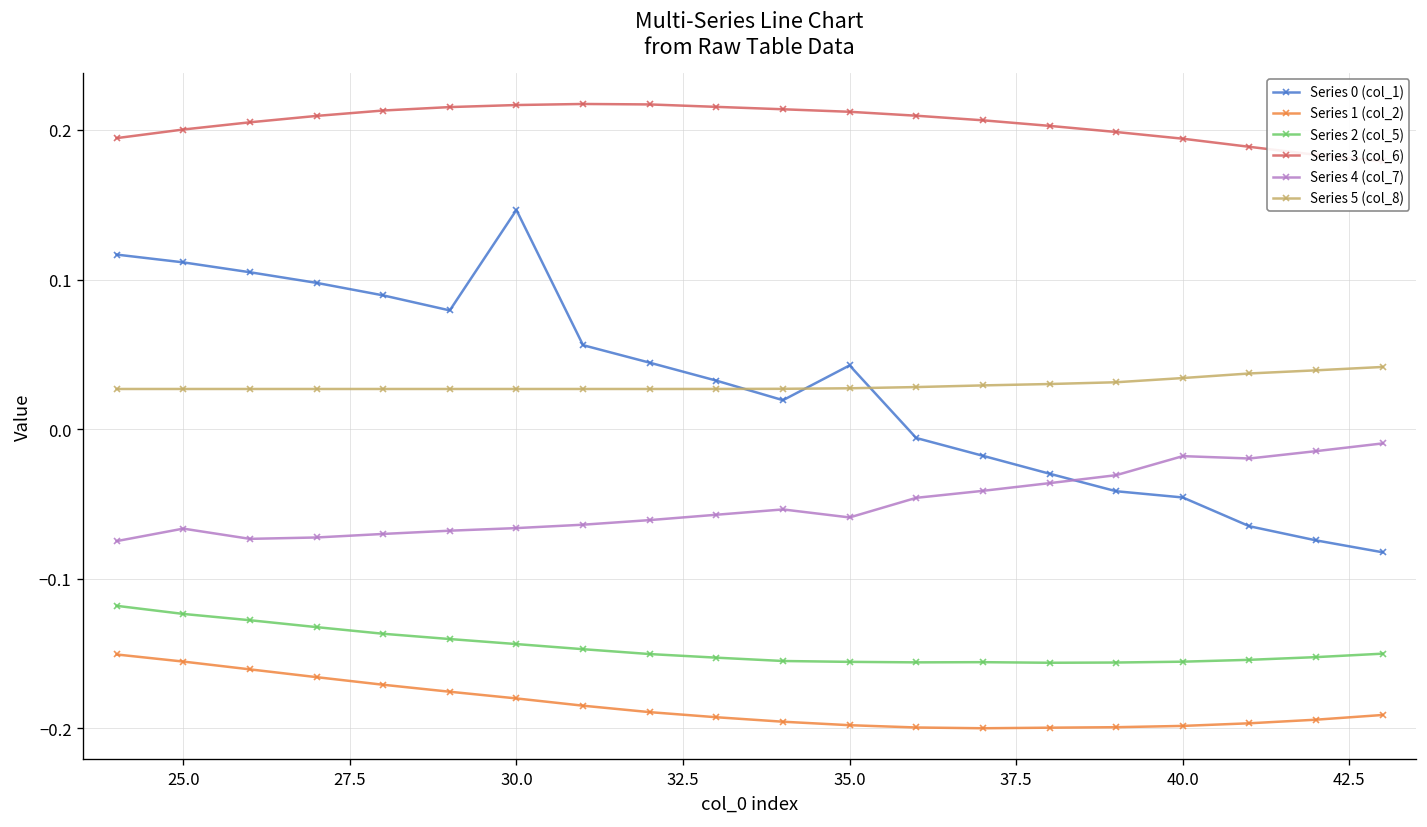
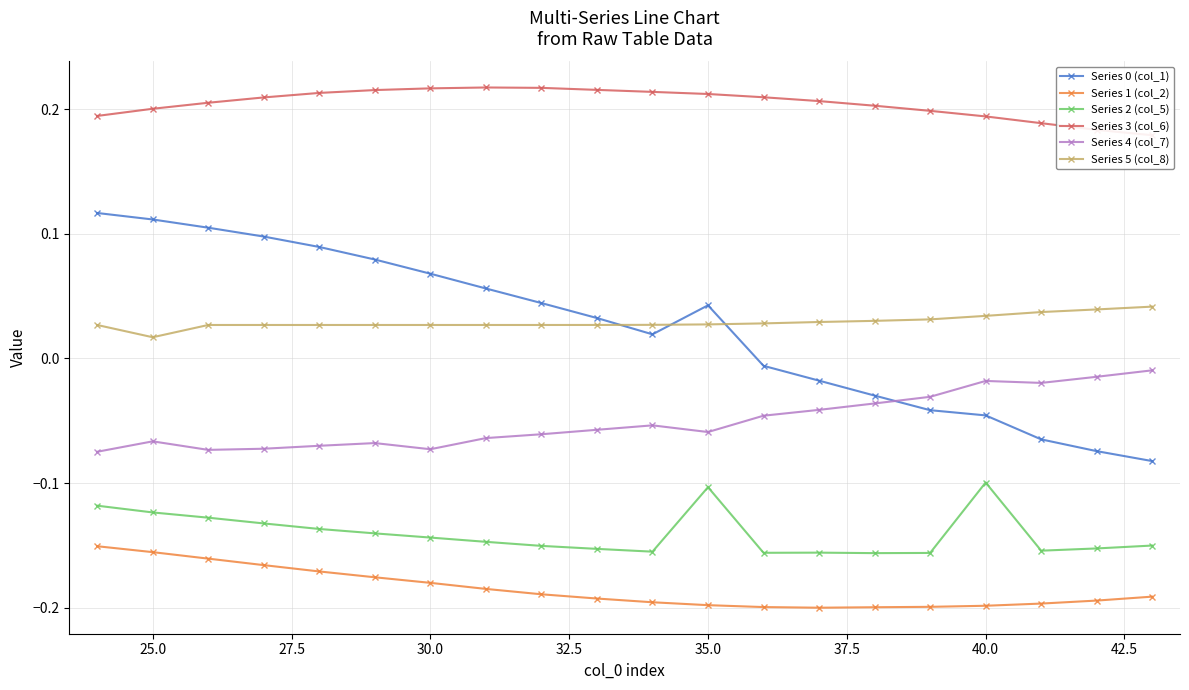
Series 5 (col_8), 25.0: 0.027 -> 0.017
Series 0 (col_1), 30.0: 0.147 -> 0.068
Series 4 (col_7), 30.0: -0.066 -> -0.073
Series 2 (col_5), 35.0: -0.156 -> -0.103
Series 2 (col_5), 40.0: -0.155 -> -0.100
